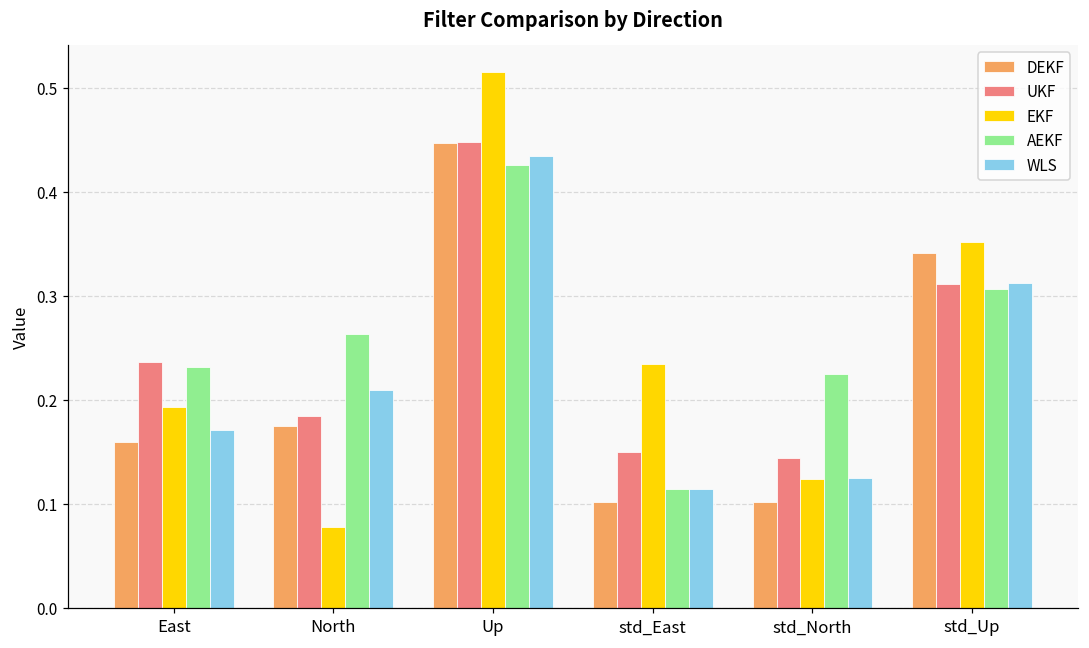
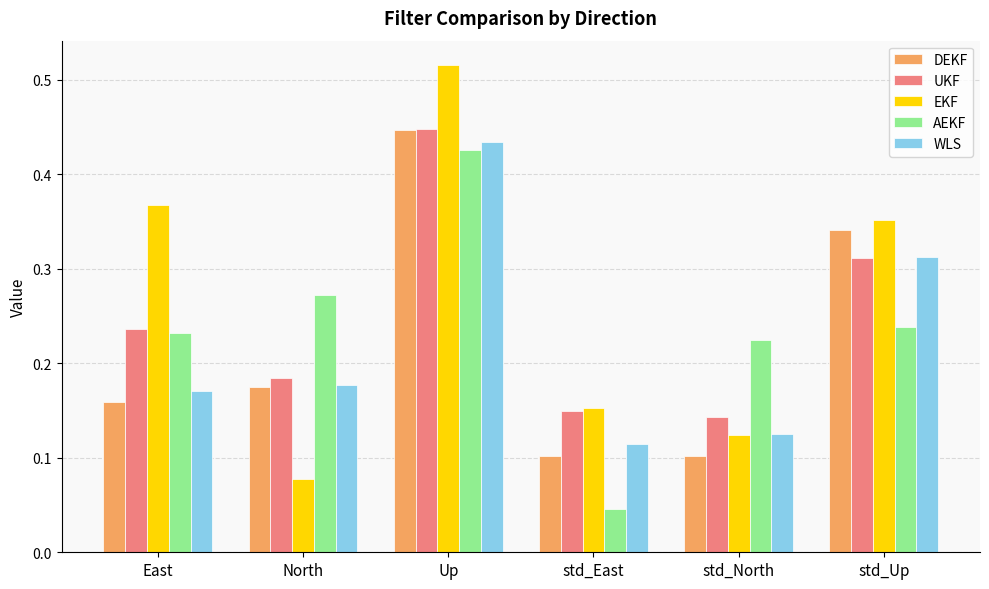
EKF, East: 0.19 -> 0.37
AEKF, North: 0.26 -> 0.27
WLS, North: 0.21 -> 0.18
EKF, std_East: 0.23 -> 0.15
AEKF, std_East: 0.11 -> 0.05
AEKF, std_Up: 0.31 -> 0.24
